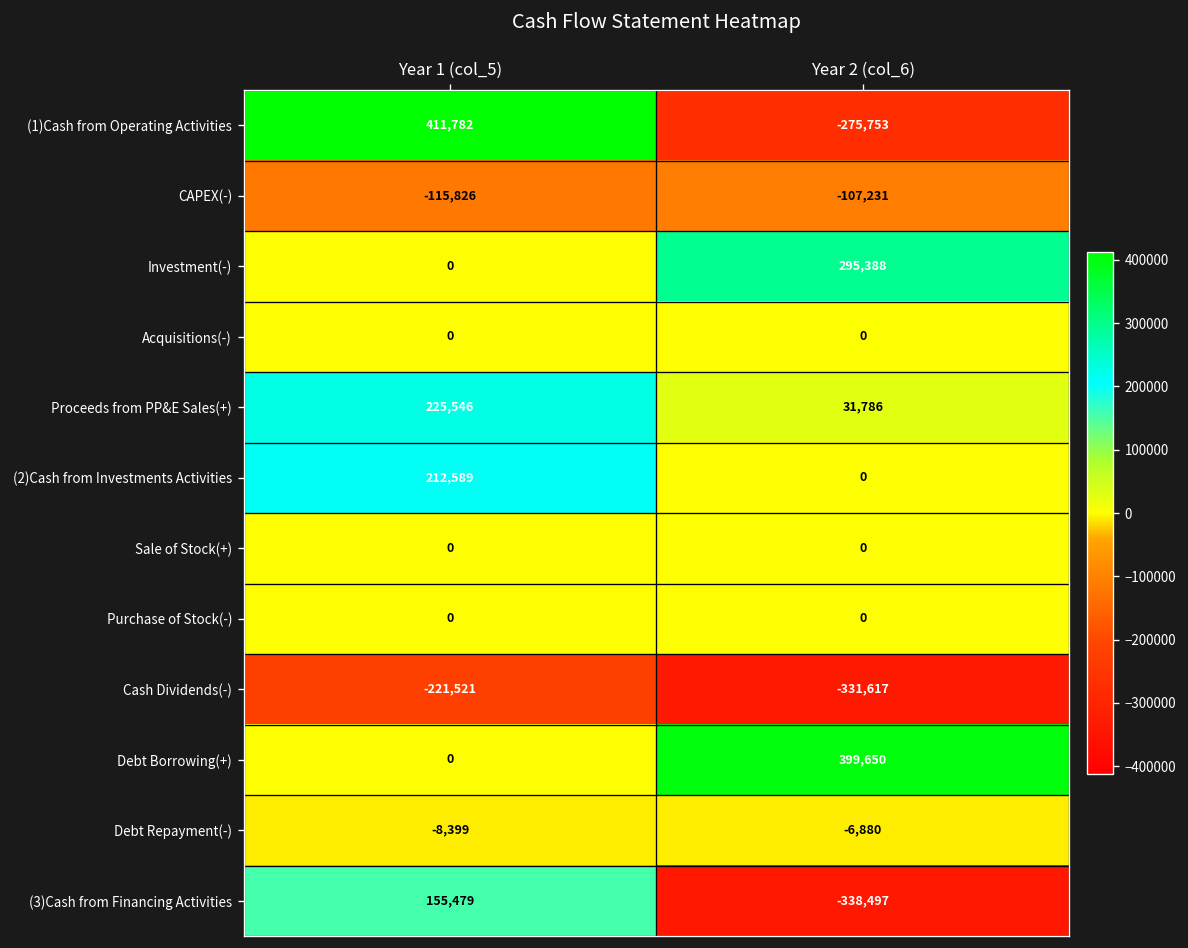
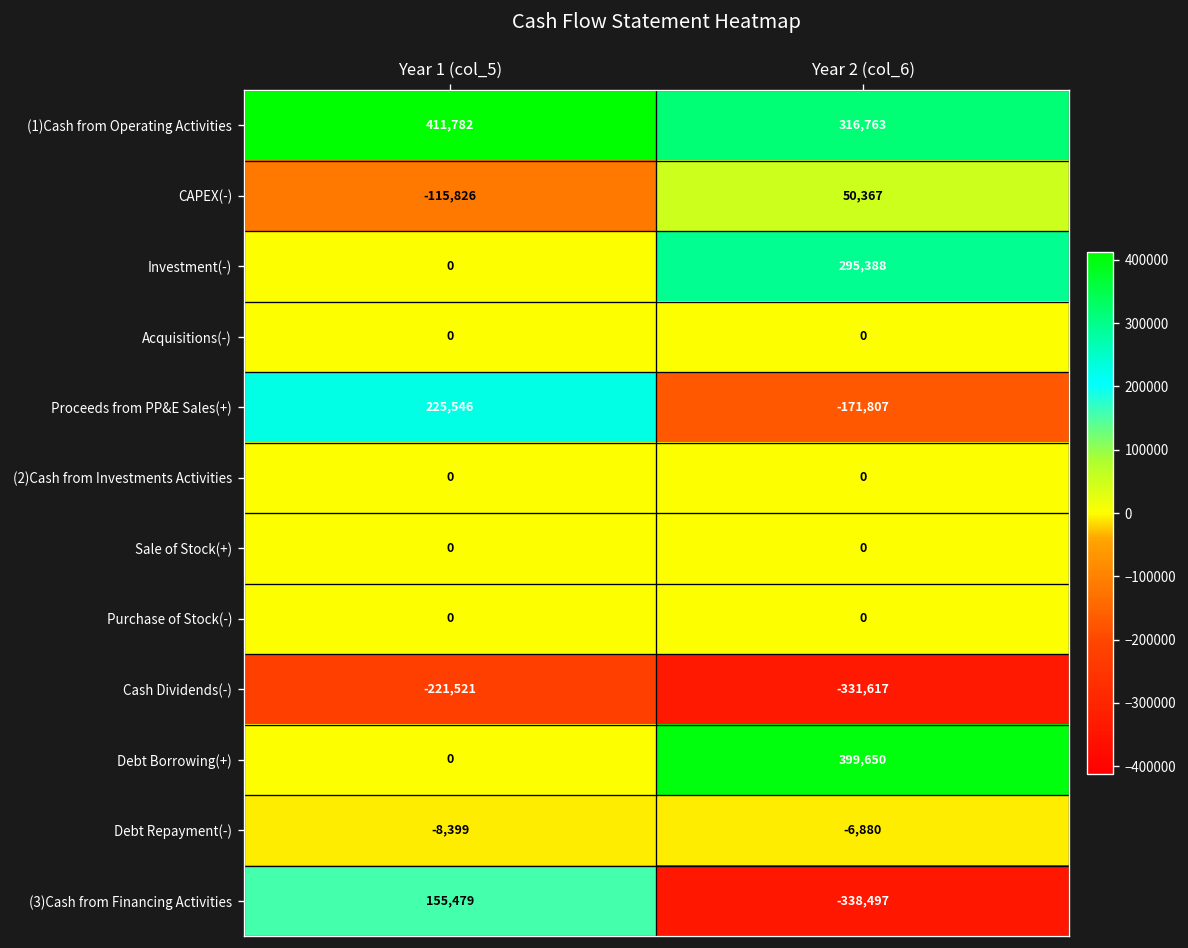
(1)Cash from Operating Activities, Year 2 (col_6): -275,753 -> 316,763
CAPEX(-), Year 2 (col_6): -107,231 -> 50,367
Proceeds from PP&E Sales(+), Year 2 (col_6): 31,786 -> -171,807
(2)Cash from Investments Activities, Year 1 (col_5): 212,589 -> 0
